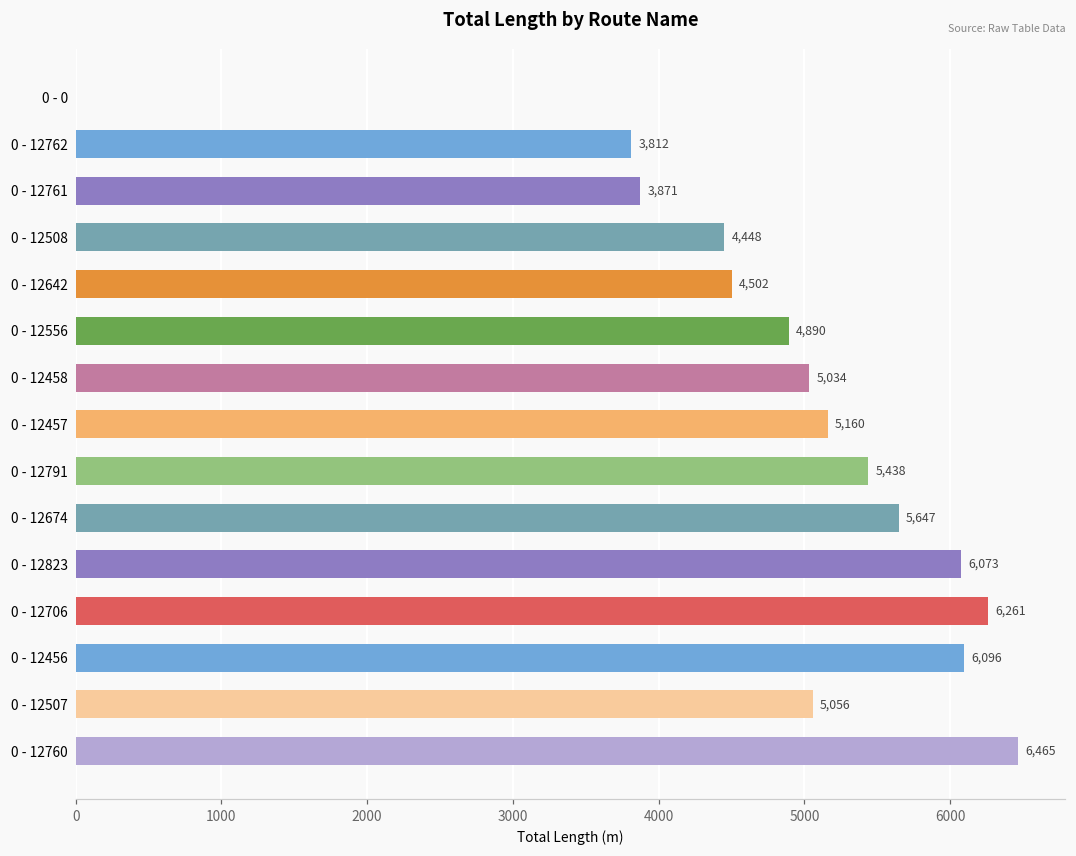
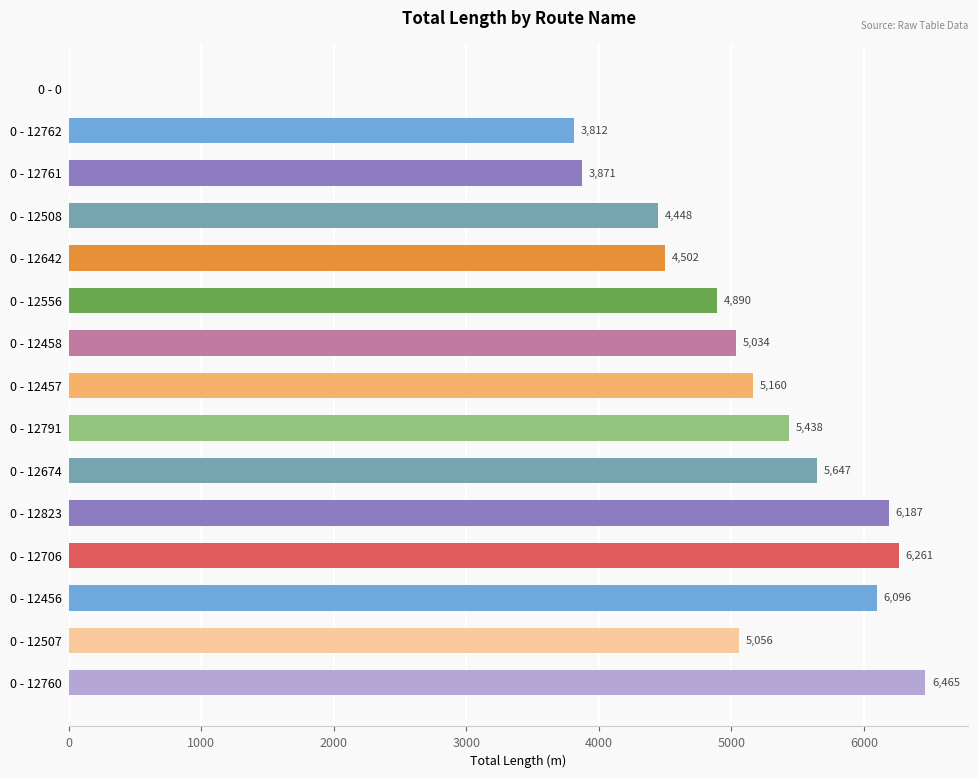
0 - 12823: 6,073 -> 6,187
